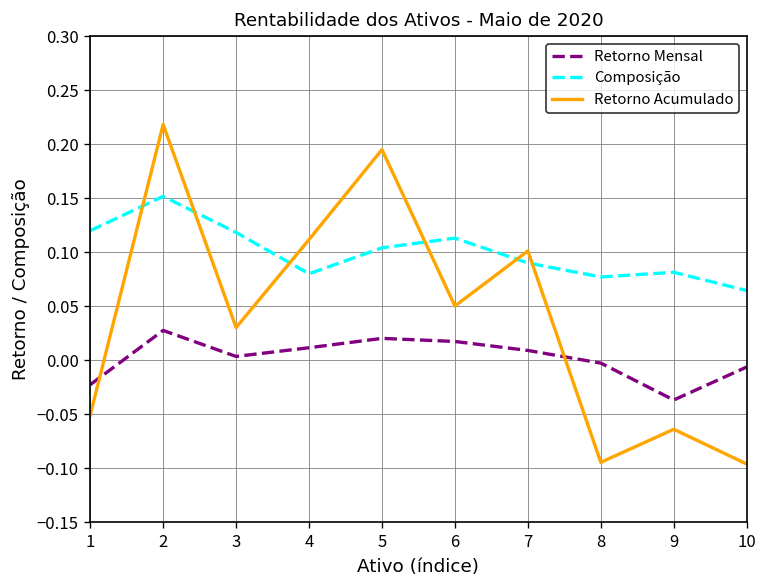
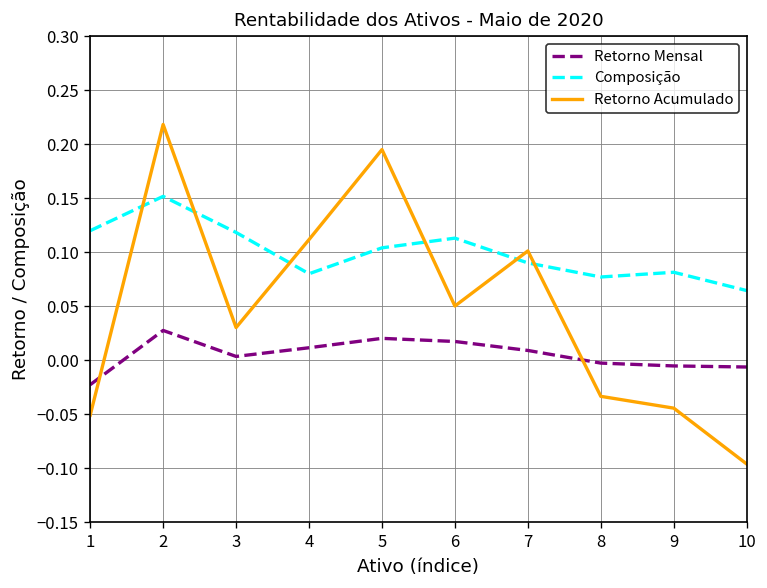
Retorno Acumulado, 8: -0.09 -> -0.03
Retorno Mensal, 9: -0.04 -> -0.01
Retorno Acumulado, 9: -0.06 -> -0.04
